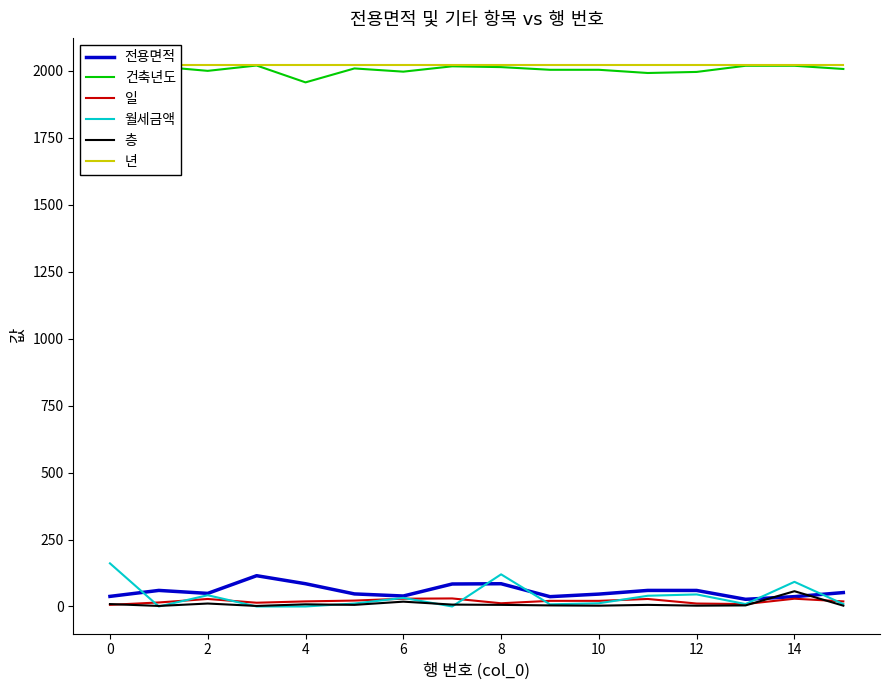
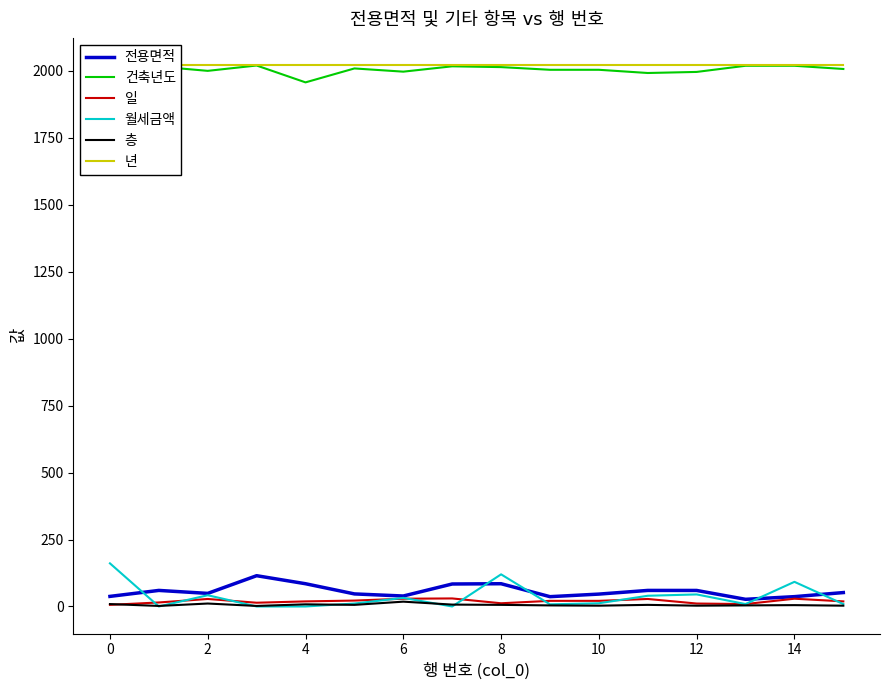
층, 14: 60 -> 10
